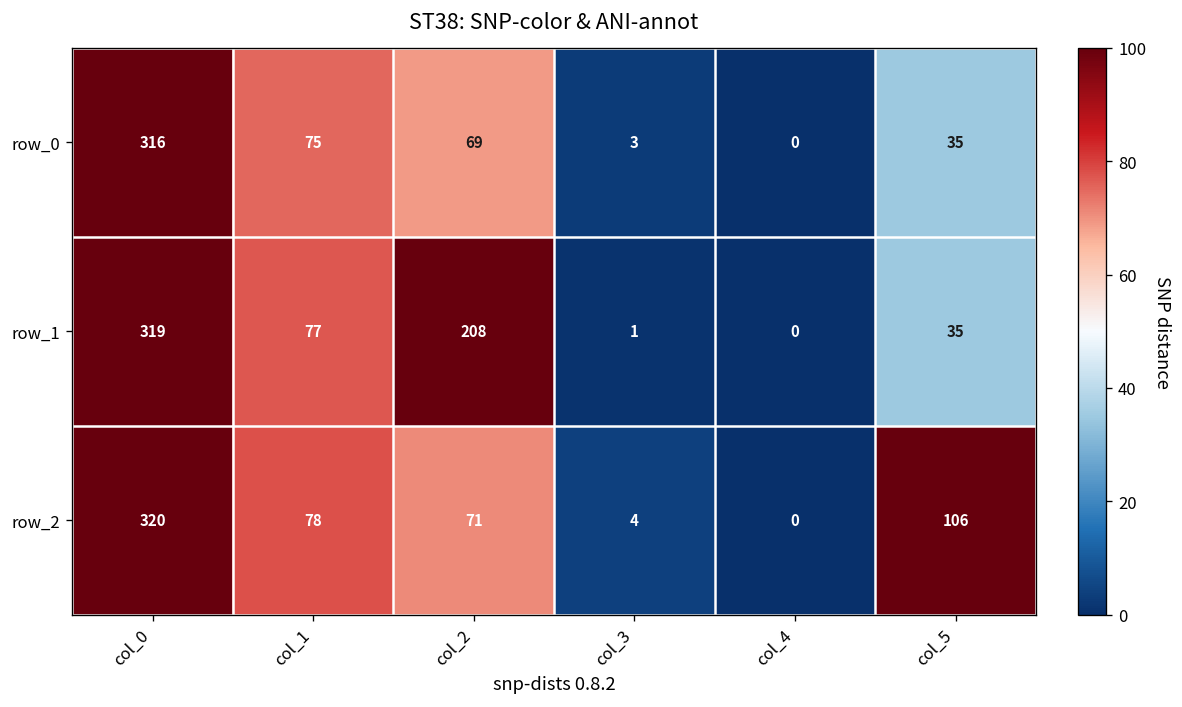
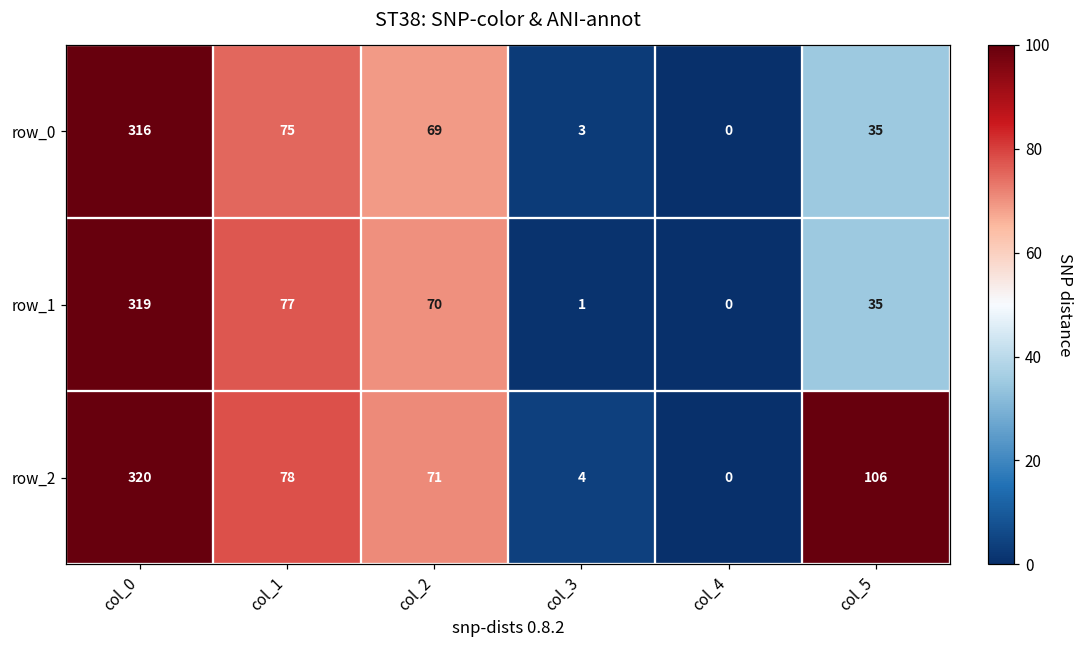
row_1, col_2: 208 -> 70
